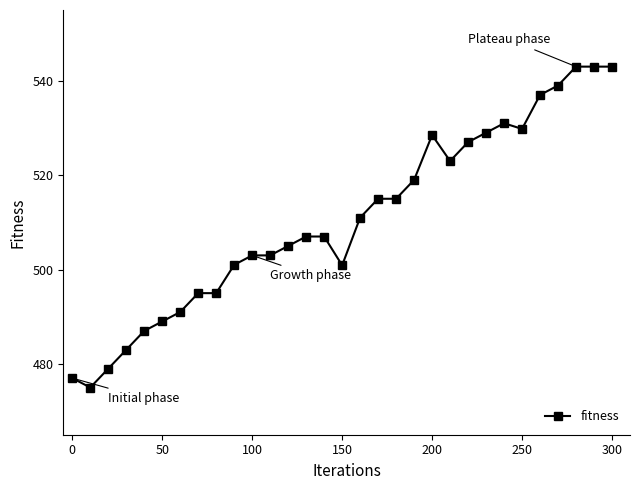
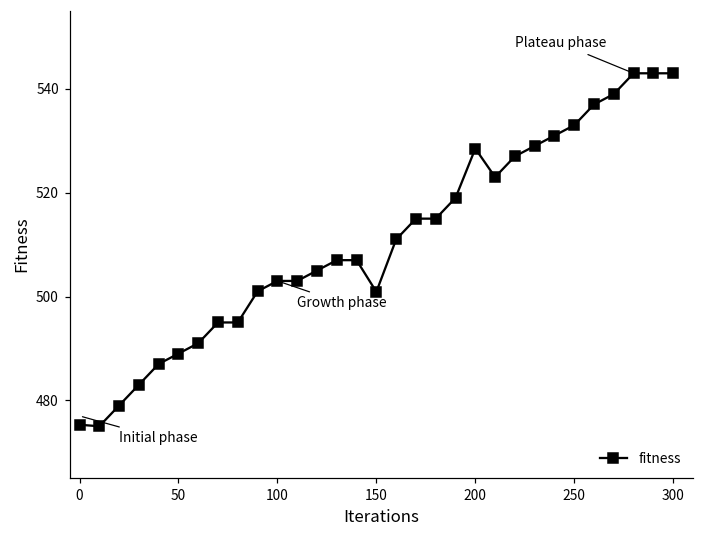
0: 477 -> 475
250: 530 -> 533
